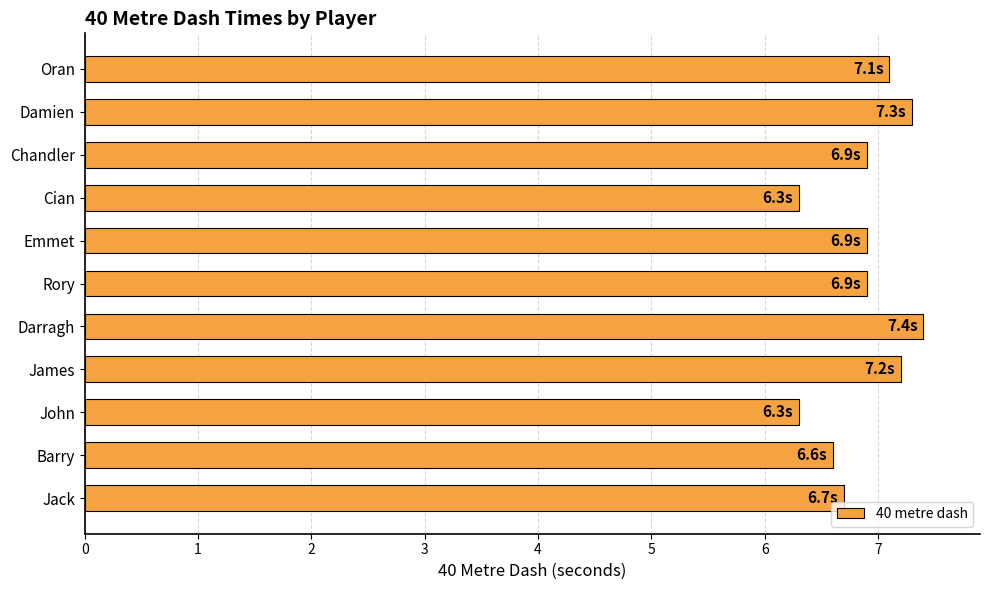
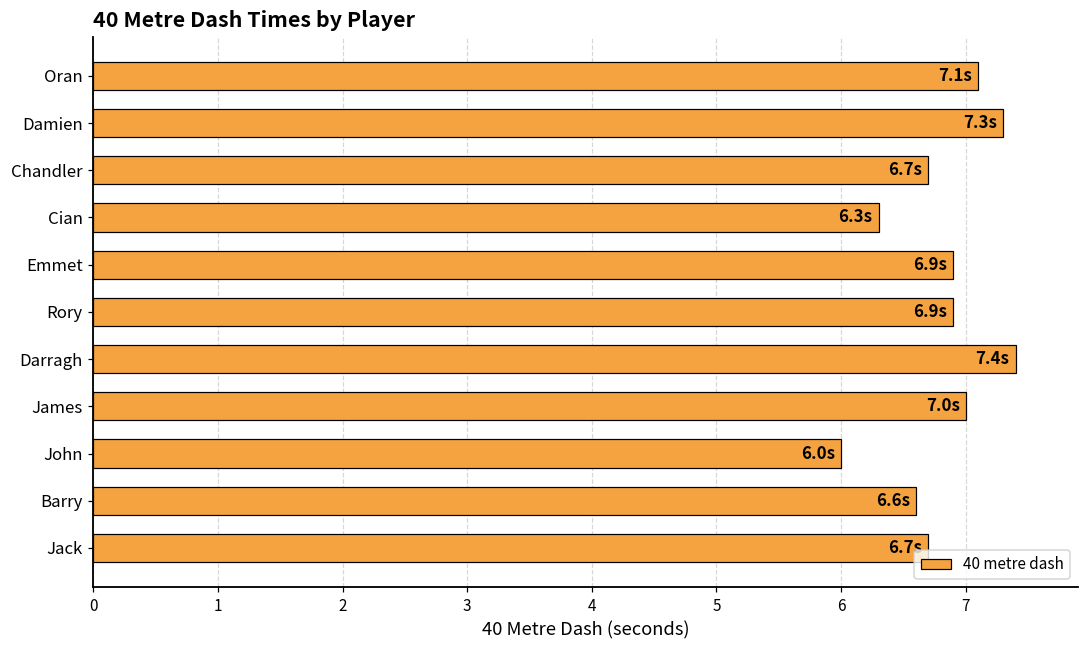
Chandler: 6.9s -> 6.7s
James: 7.2s -> 7.0s
John: 6.3s -> 6.0s
